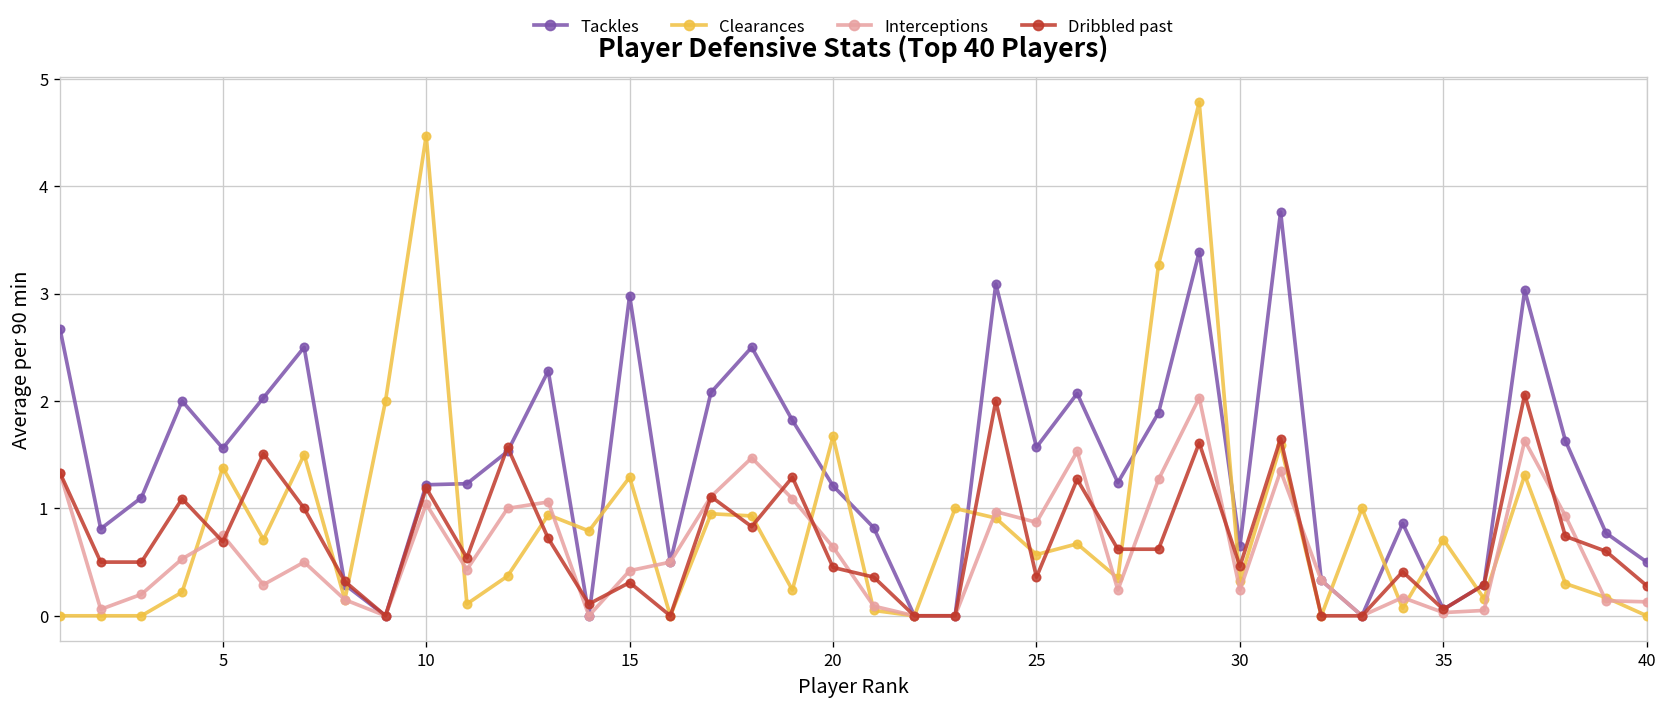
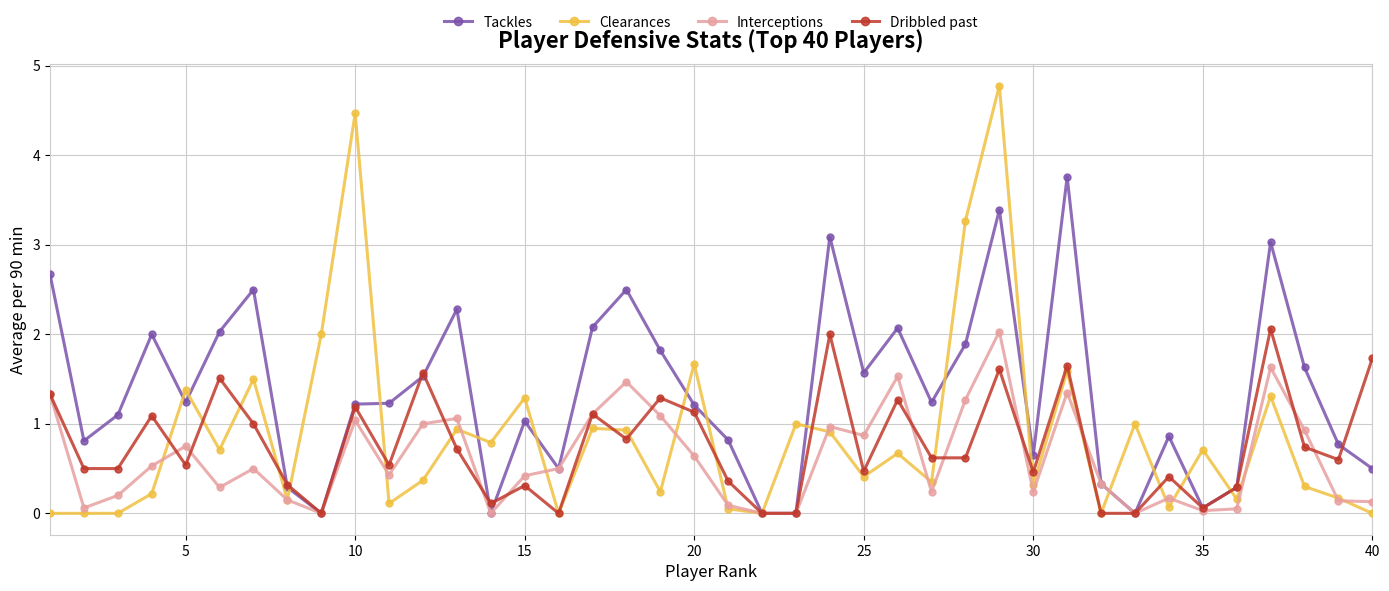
Tackles, 5: 1.6 -> 1.2
Dribbled past, 5: 0.7 -> 0.5
Tackles, 15: 3.0 -> 1.0
Dribbled past, 20: 0.5 -> 1.1
Clearances, 25: 0.6 -> 0.4
Dribbled past, 25: 0.4 -> 0.5
Dribbled past, 40: 0.3 -> 1.7
